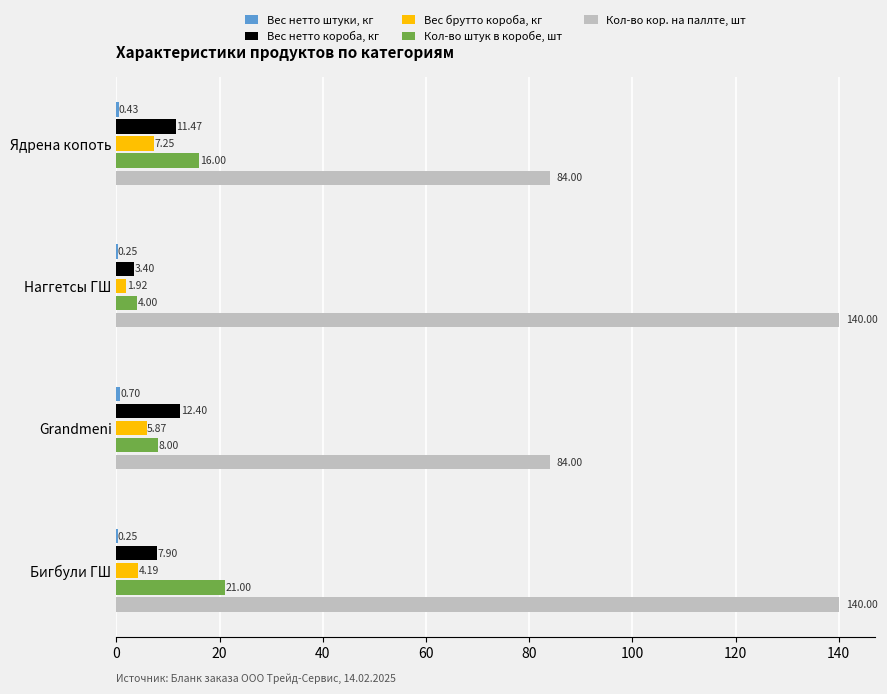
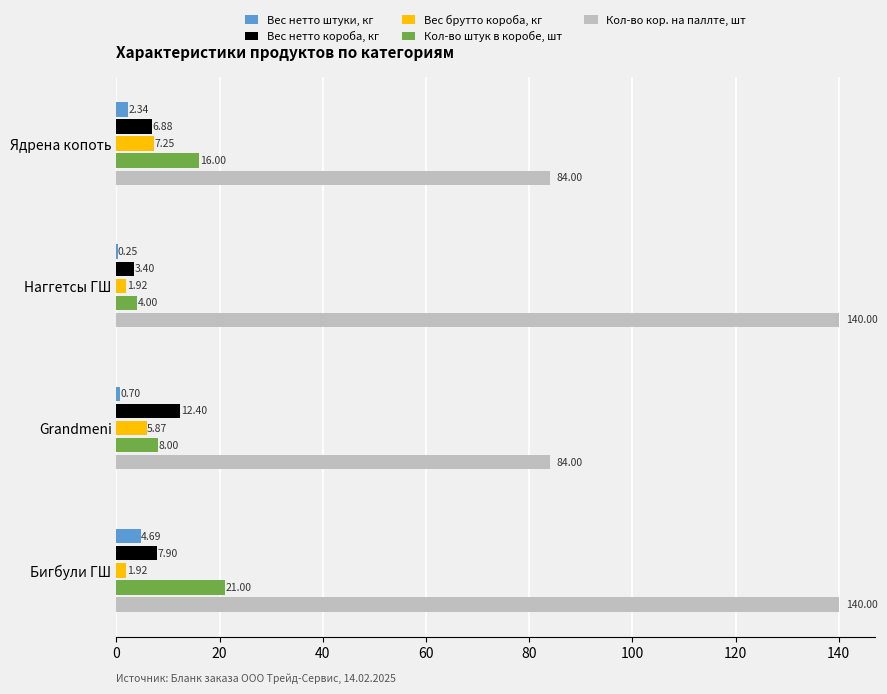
Вес нетто штуки, кг, Ядрена копоть: 0.43 -> 2.34
Вес нетто короба, кг, Ядрена копоть: 11.47 -> 6.88
Вес нетто штуки, кг, Бигбули ГШ: 0.25 -> 4.69
Вес брутто короба, кг, Бигбули ГШ: 4.19 -> 1.92
